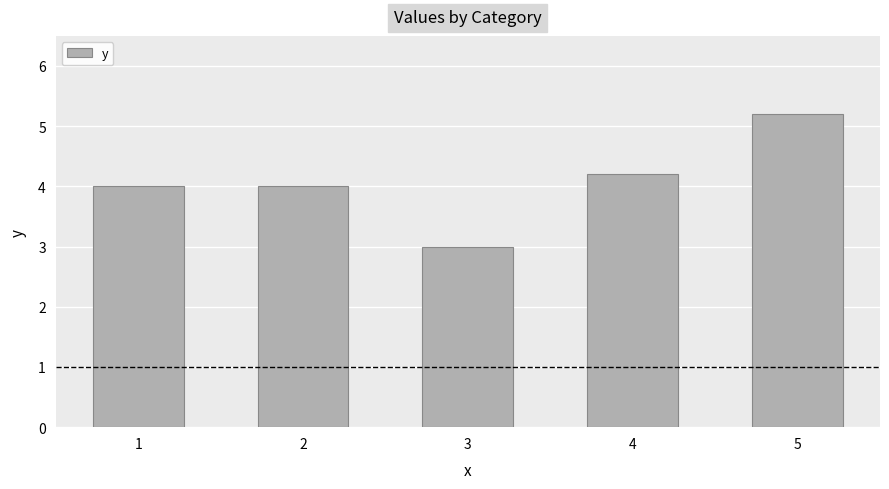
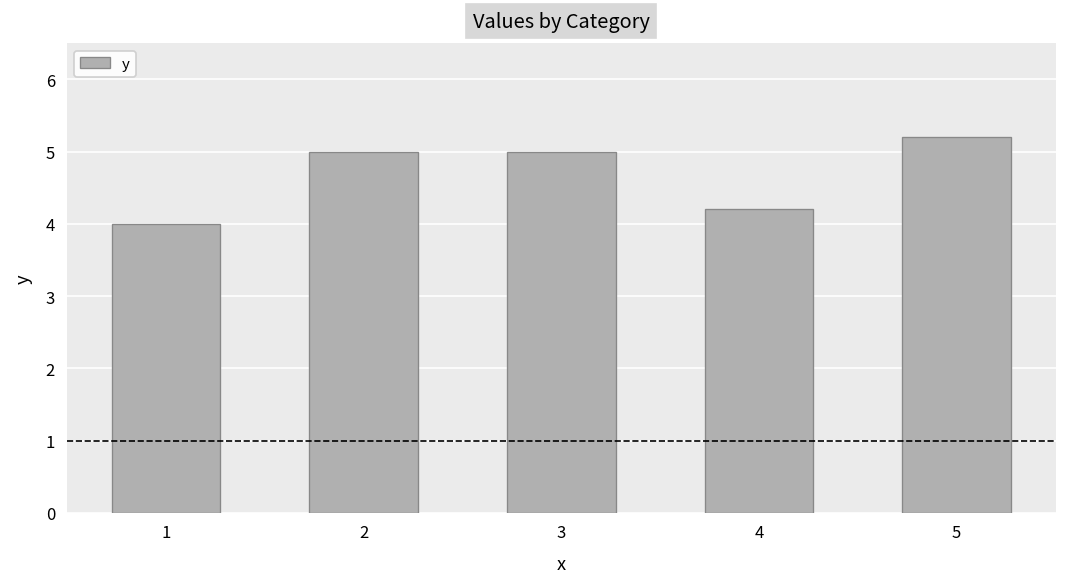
2: 4 -> 5
3: 3 -> 5
